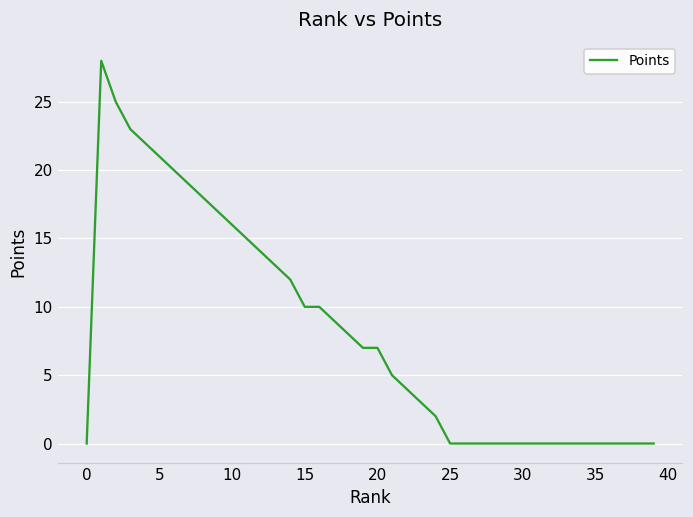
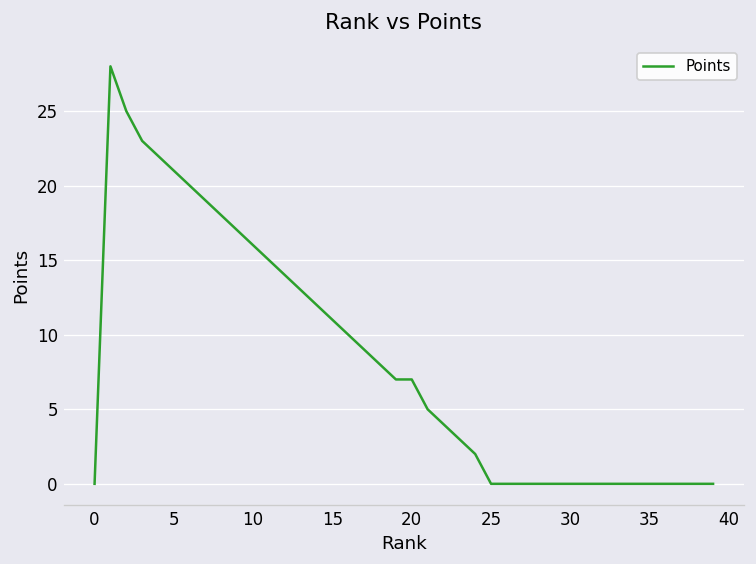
15: 10 -> 11
